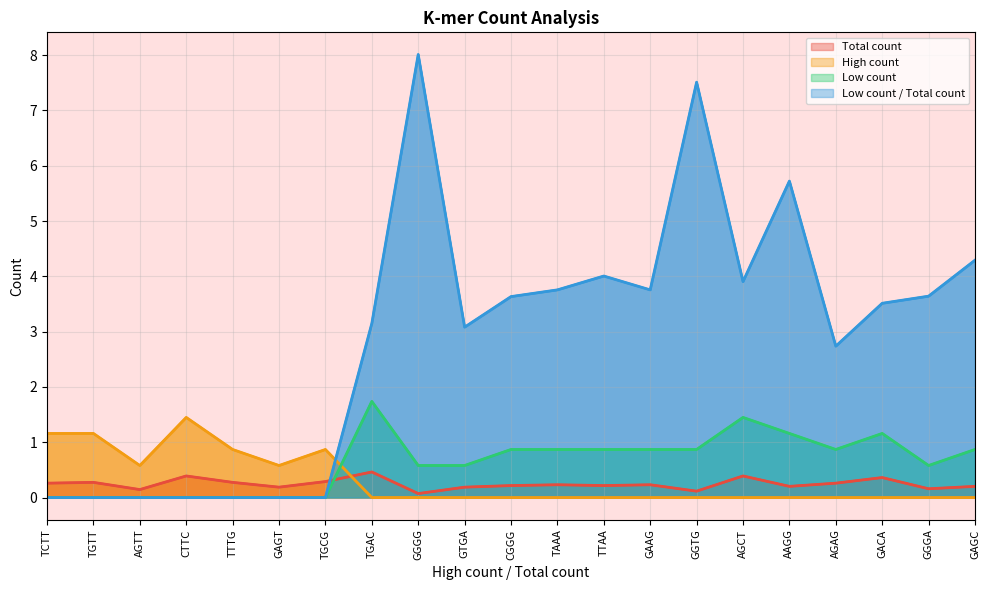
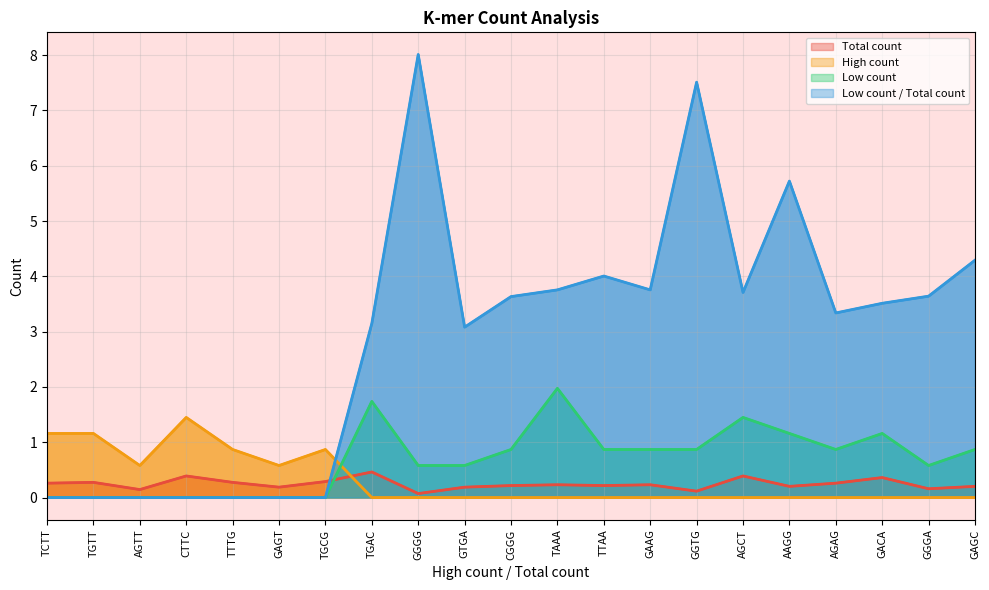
Low count, TAAA: 0.9 -> 2.0
Low count / Total count, AGCT: 3.9 -> 3.7
Low count / Total count, AGAG: 2.7 -> 3.3
